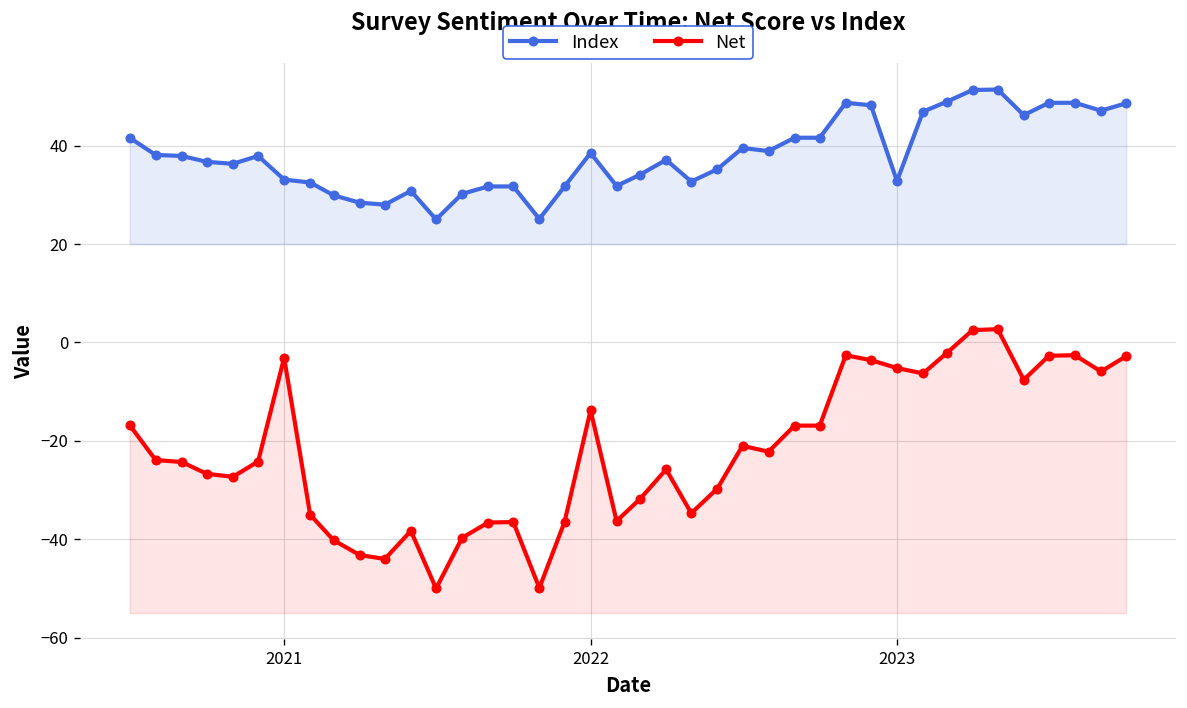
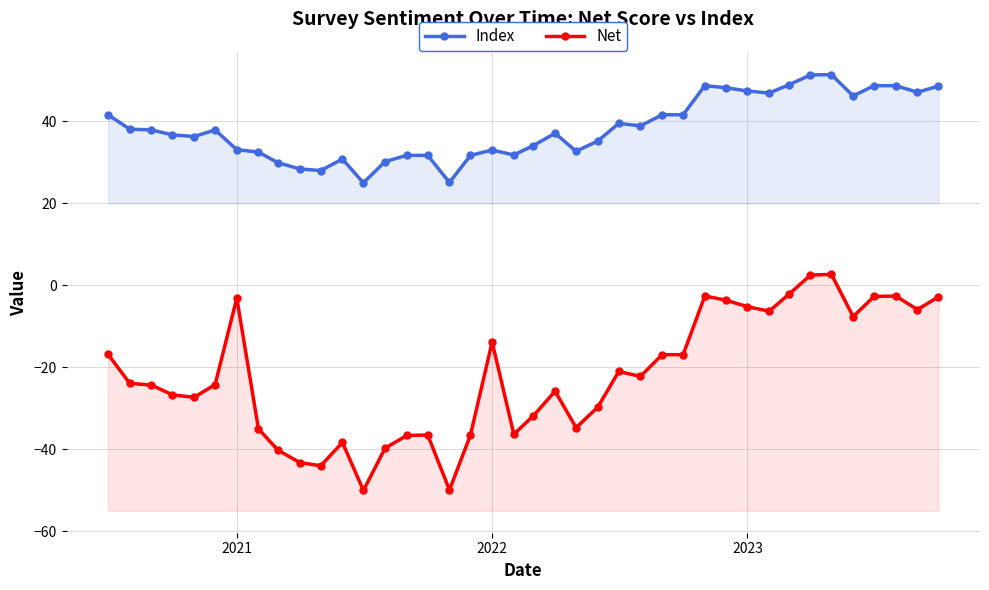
Index, 2022: 39 -> 33
Index, 2023: 33 -> 47
